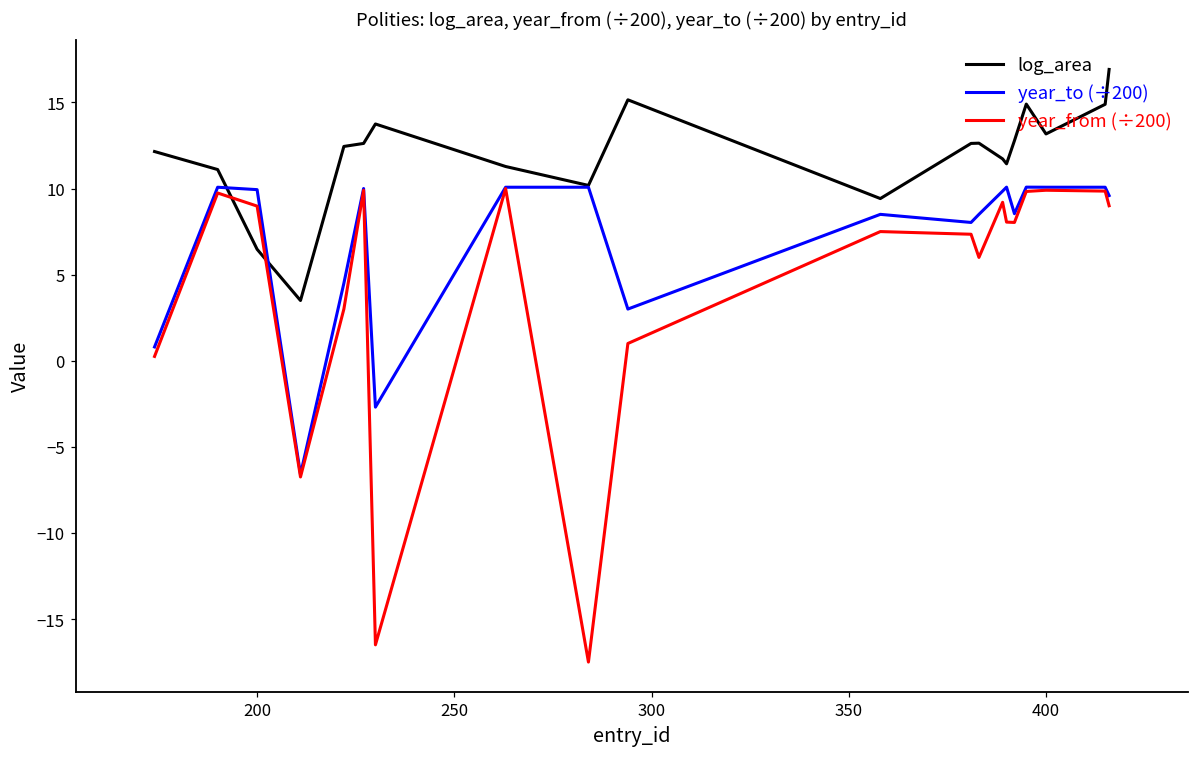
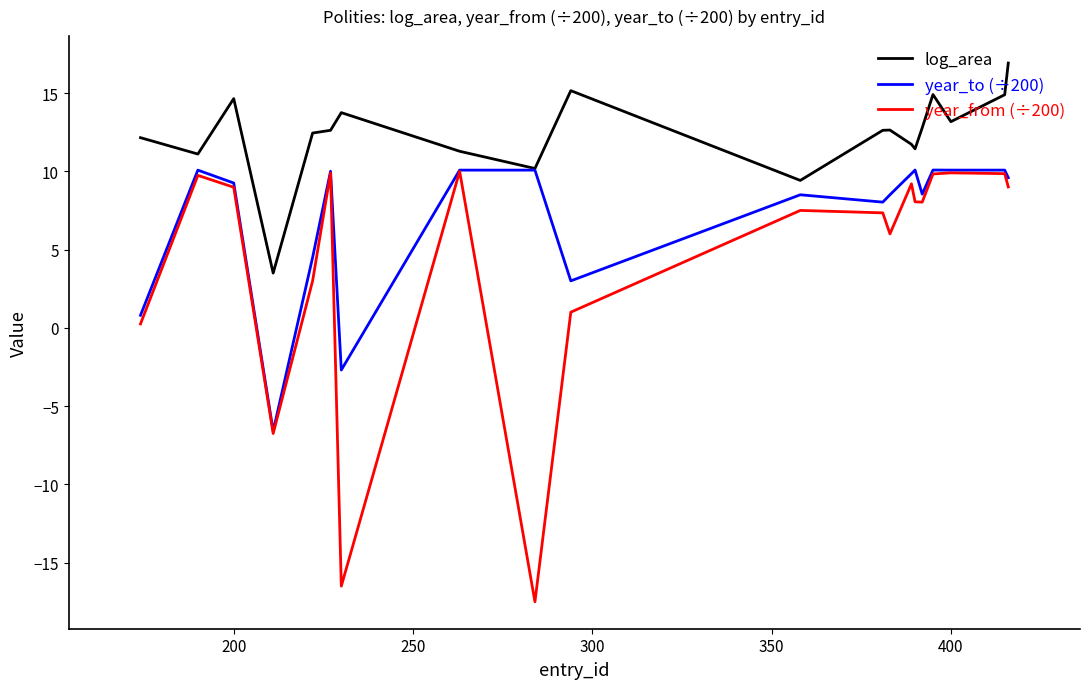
log_area, 200: 6.5 -> 14.6
year_to (÷200), 200: 9.9 -> 9.3
